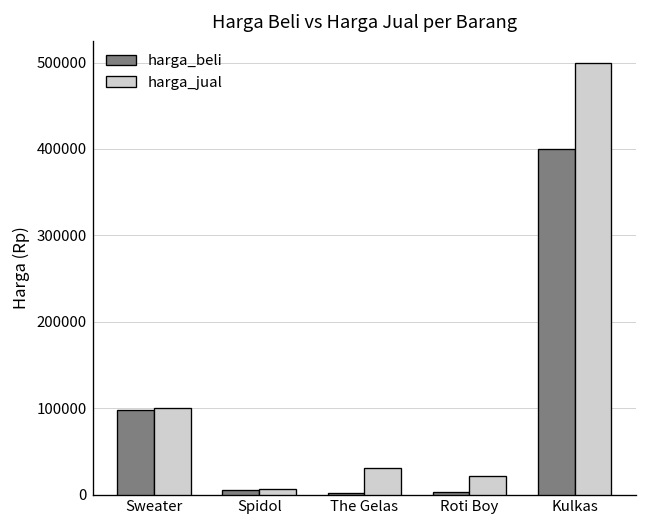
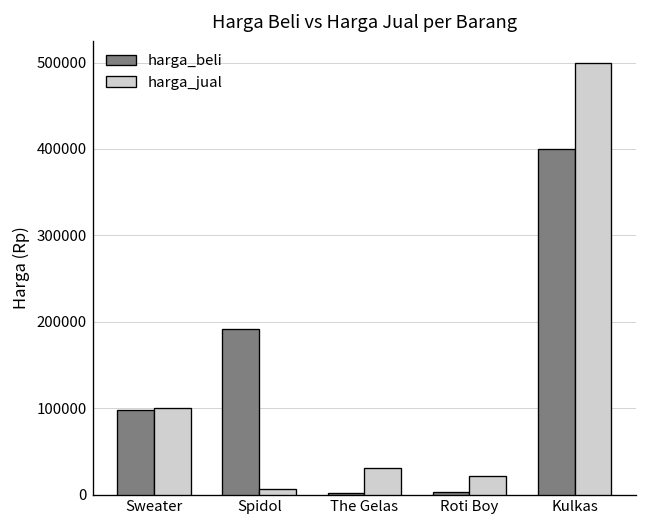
harga_beli, Spidol: 10000 -> 190000
